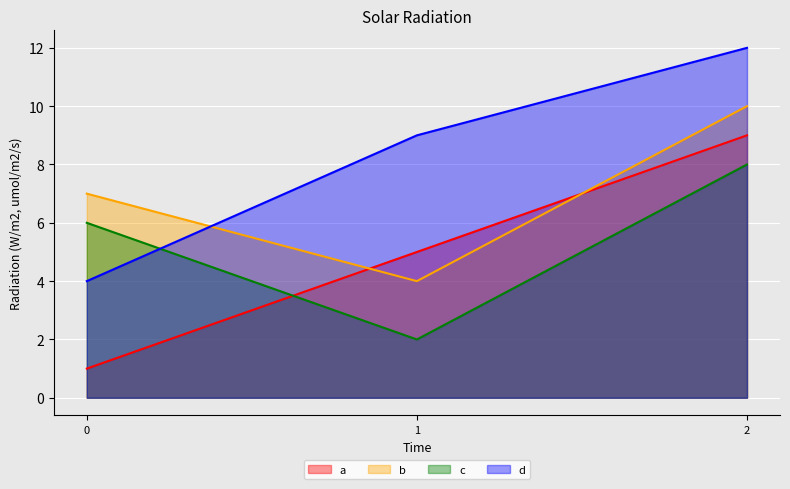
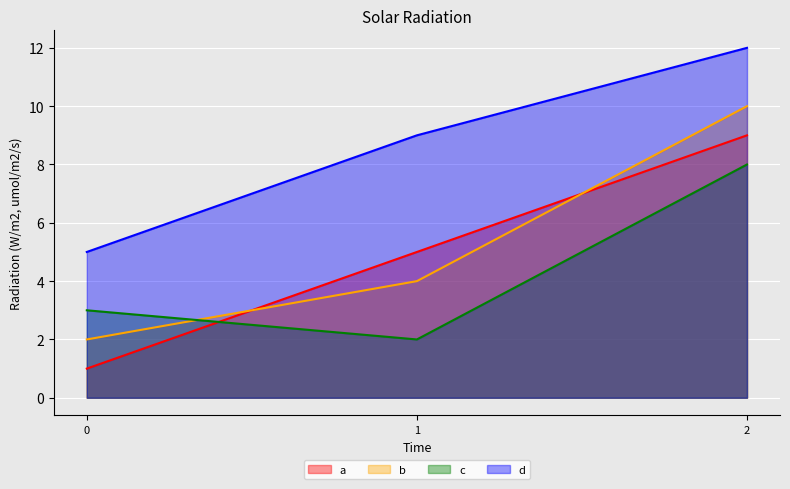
b, 0: 7 -> 2
c, 0: 6 -> 3
d, 0: 4 -> 5
